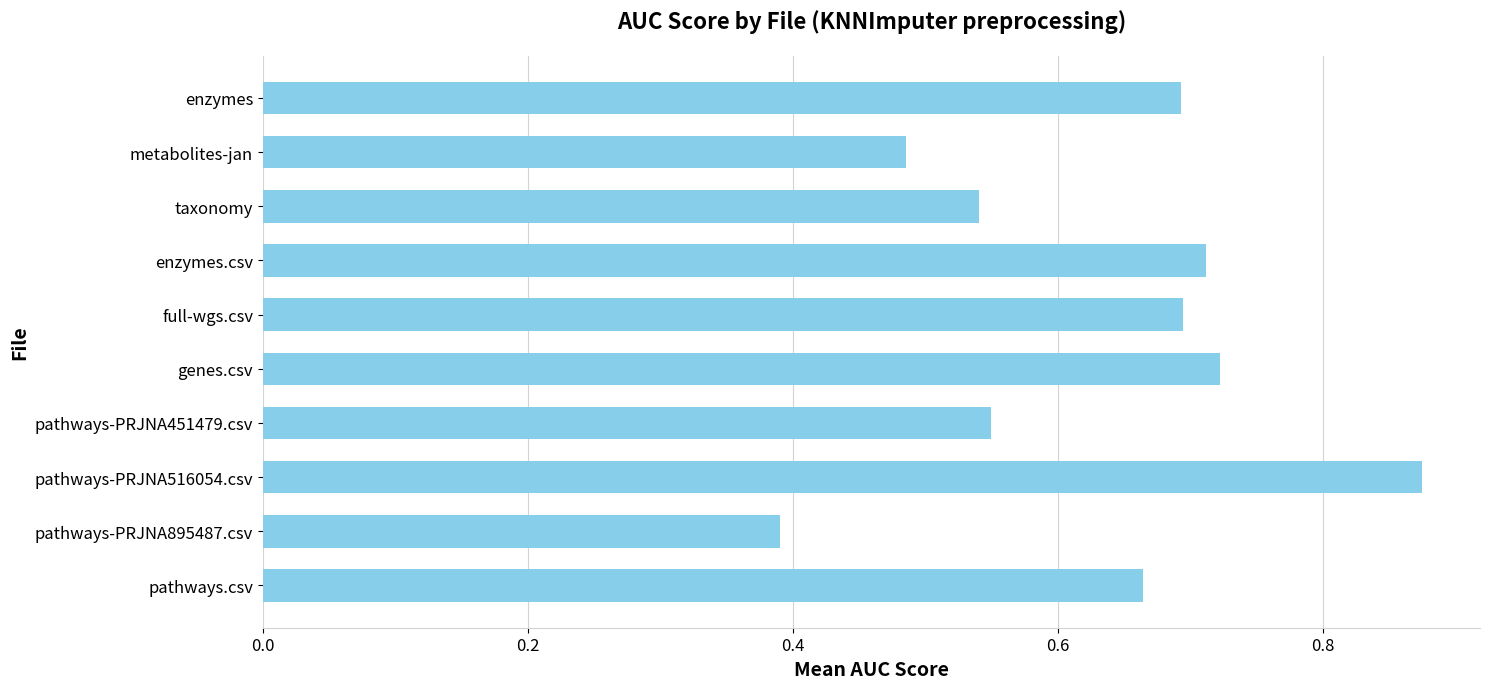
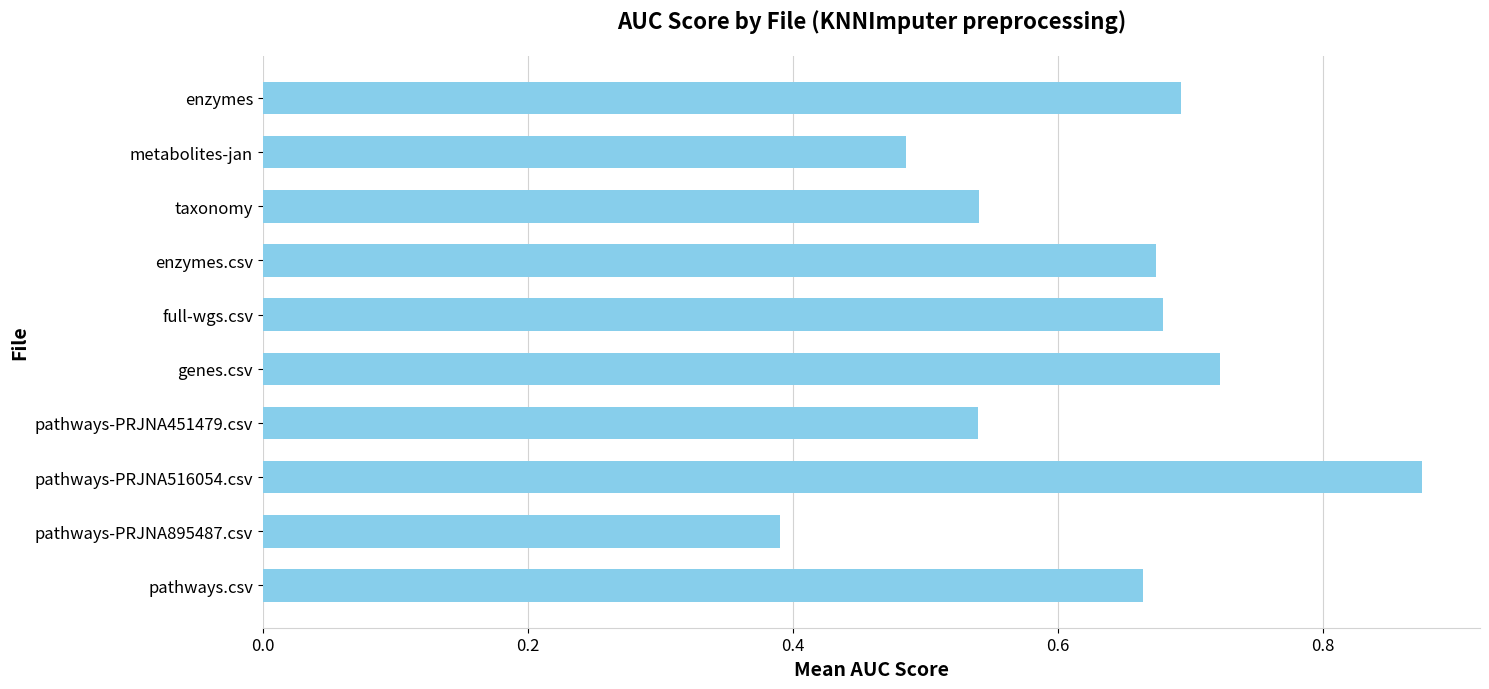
enzymes.csv: 0.712 -> 0.674
full-wgs.csv: 0.695 -> 0.680
pathways-PRJNA451479.csv: 0.55 -> 0.54
